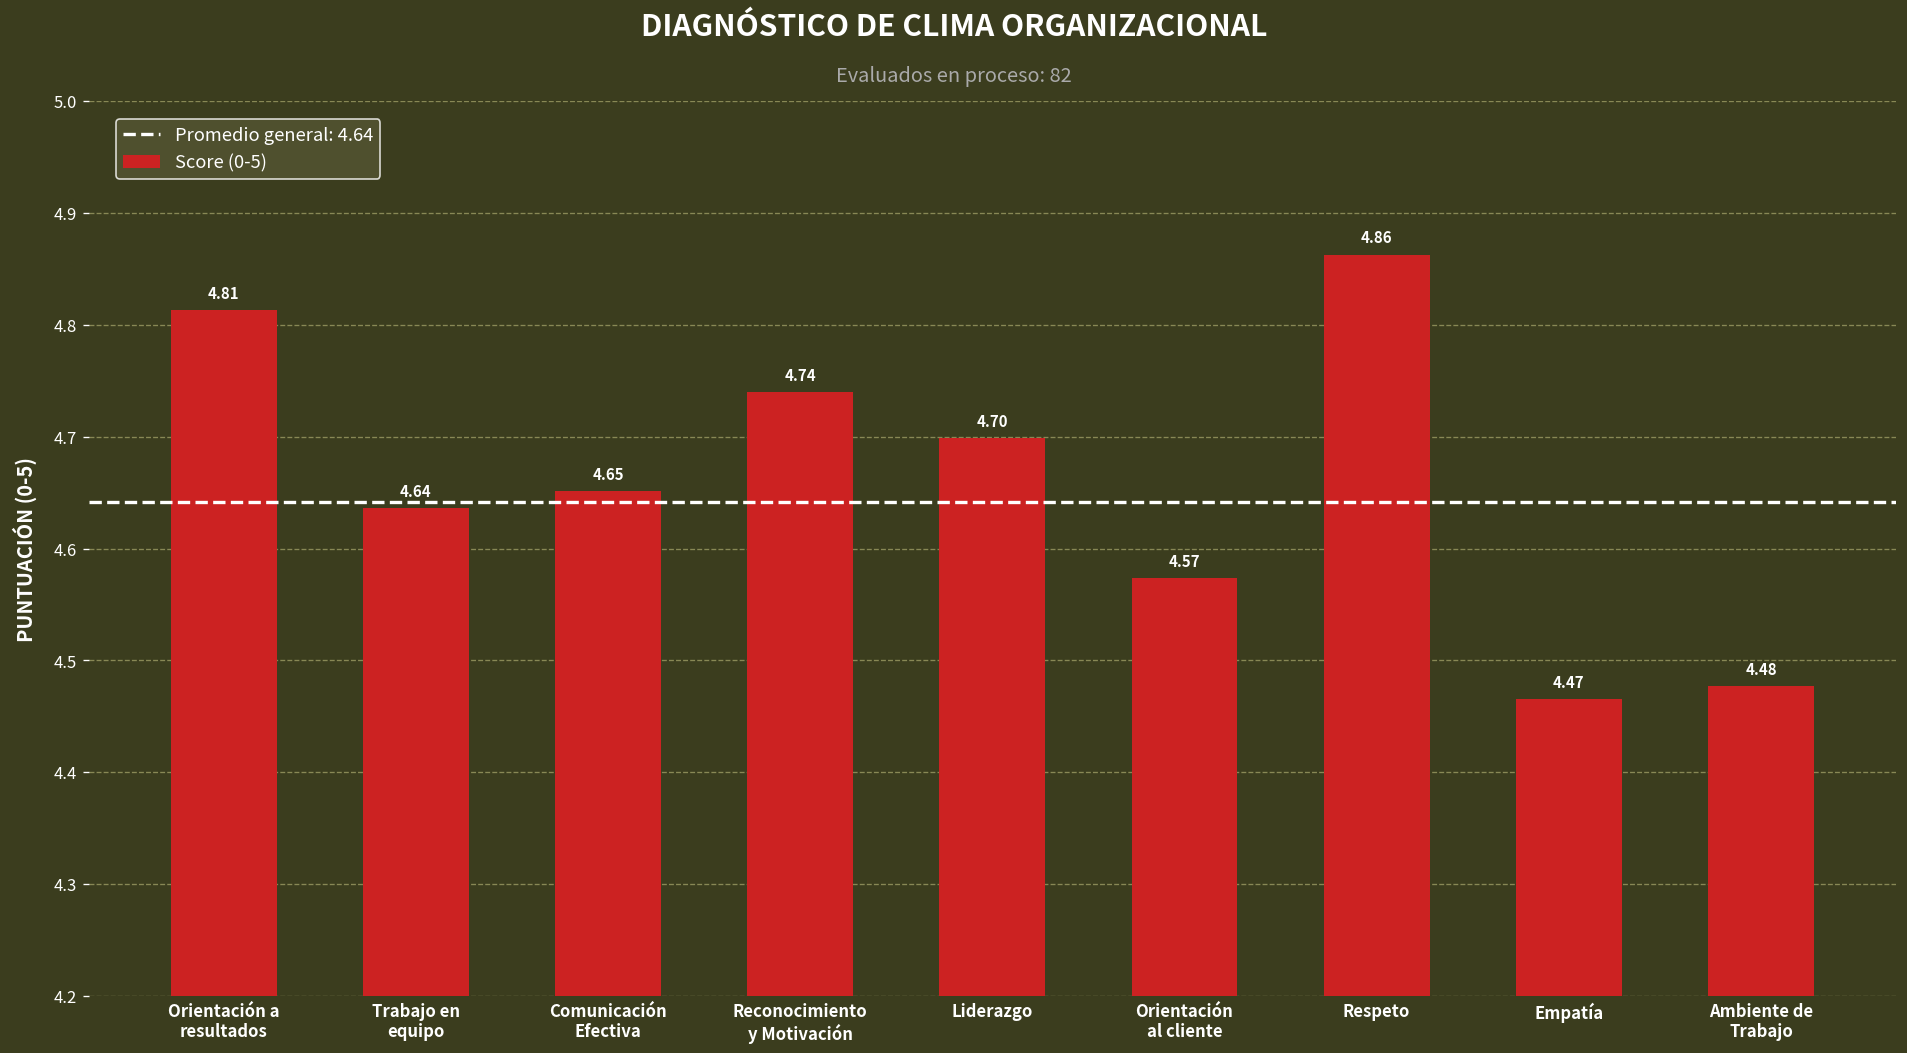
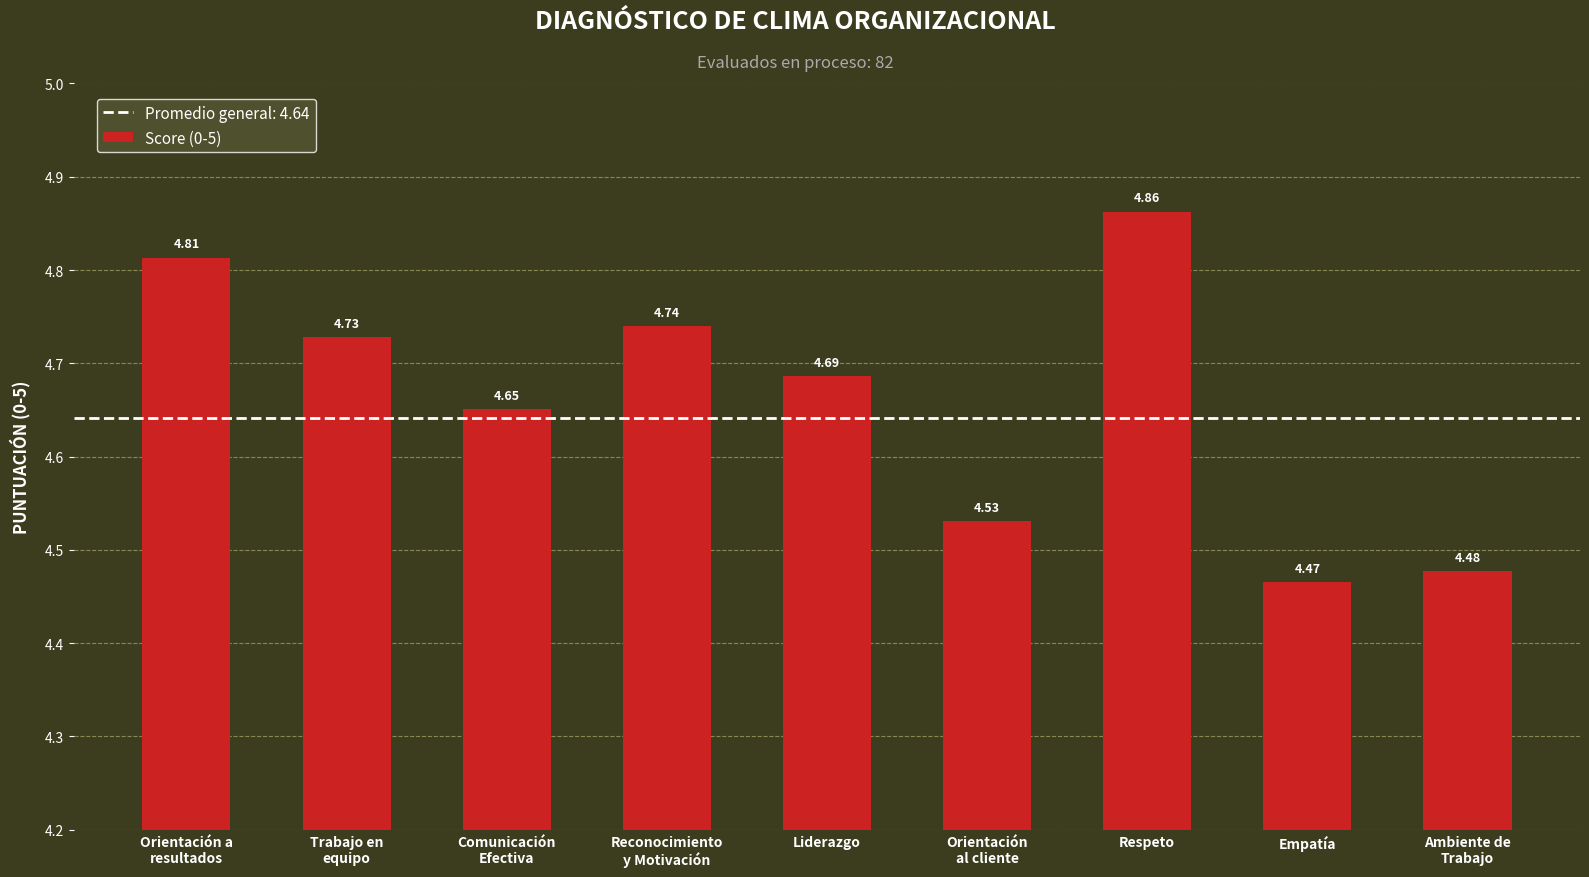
Trabajo en equipo: 4.64 -> 4.73
Liderazgo: 4.70 -> 4.69
Orientación al cliente: 4.57 -> 4.53
